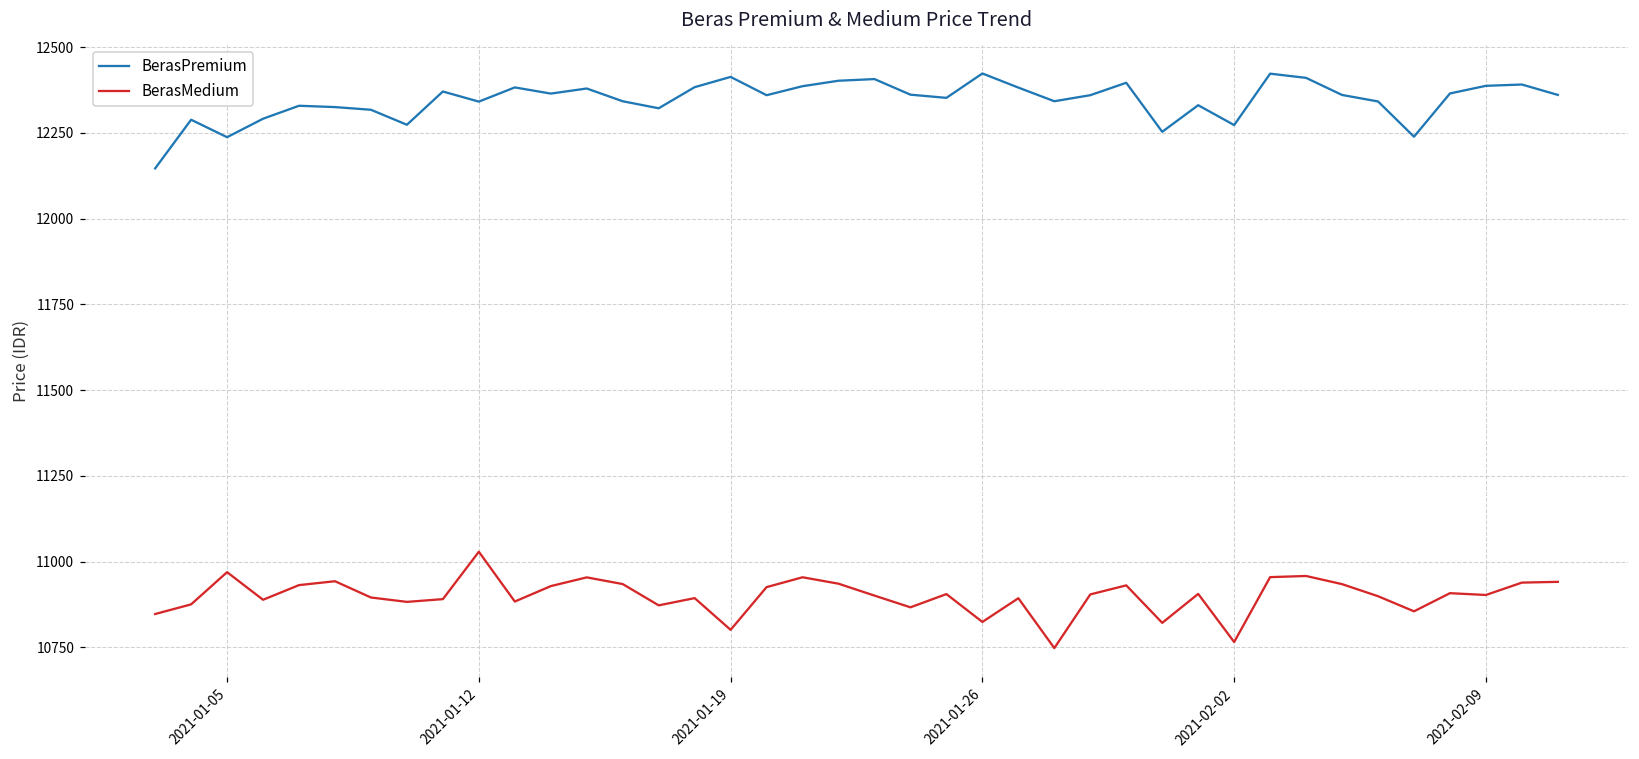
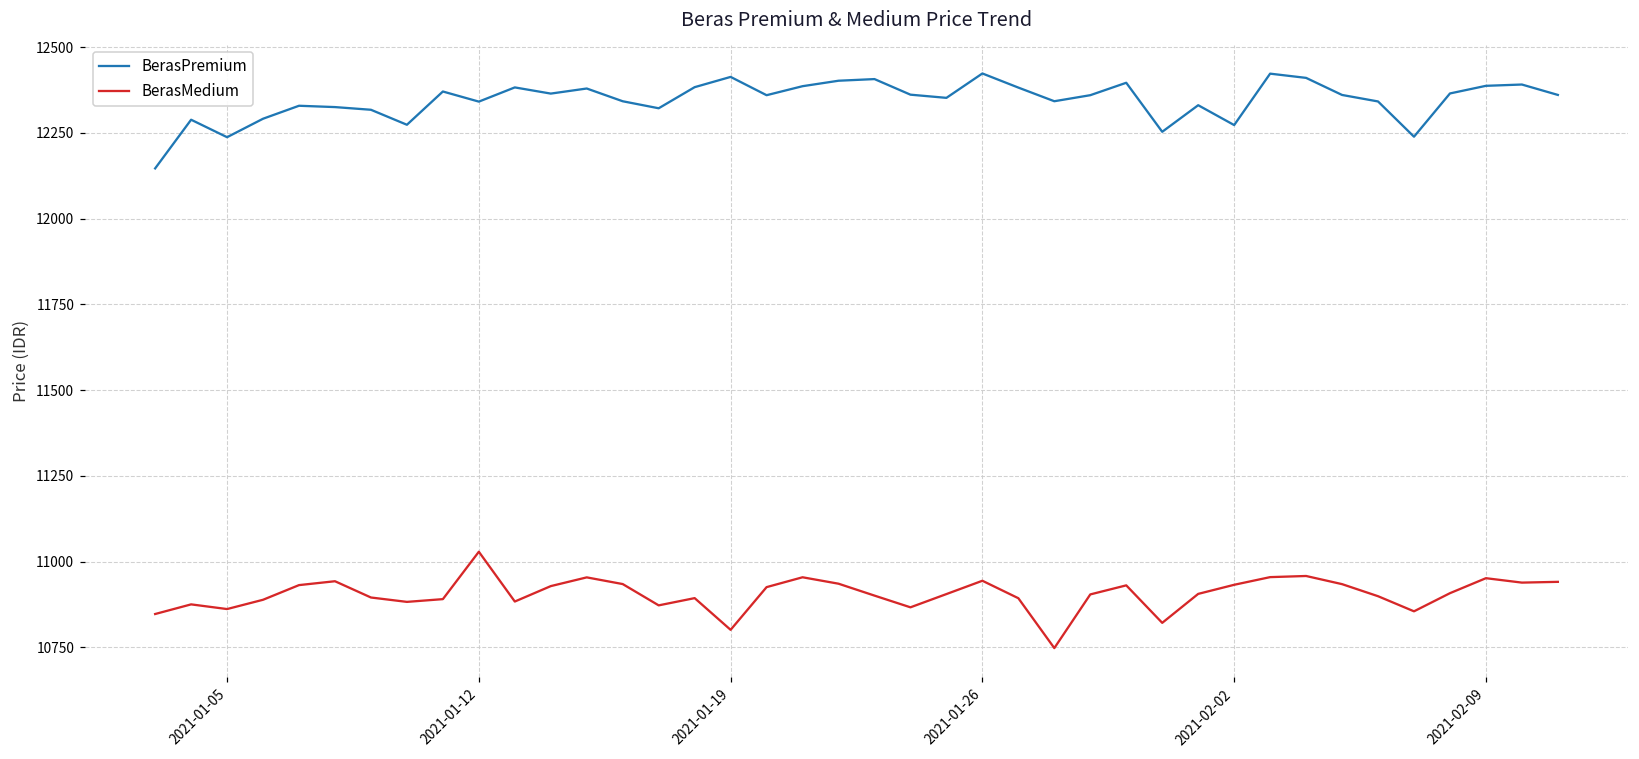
BerasMedium, 2021-01-05: 10970 -> 10860
BerasMedium, 2021-01-26: 10820 -> 10940
BerasMedium, 2021-02-02: 10770 -> 10930
BerasMedium, 2021-02-09: 10900 -> 10950
